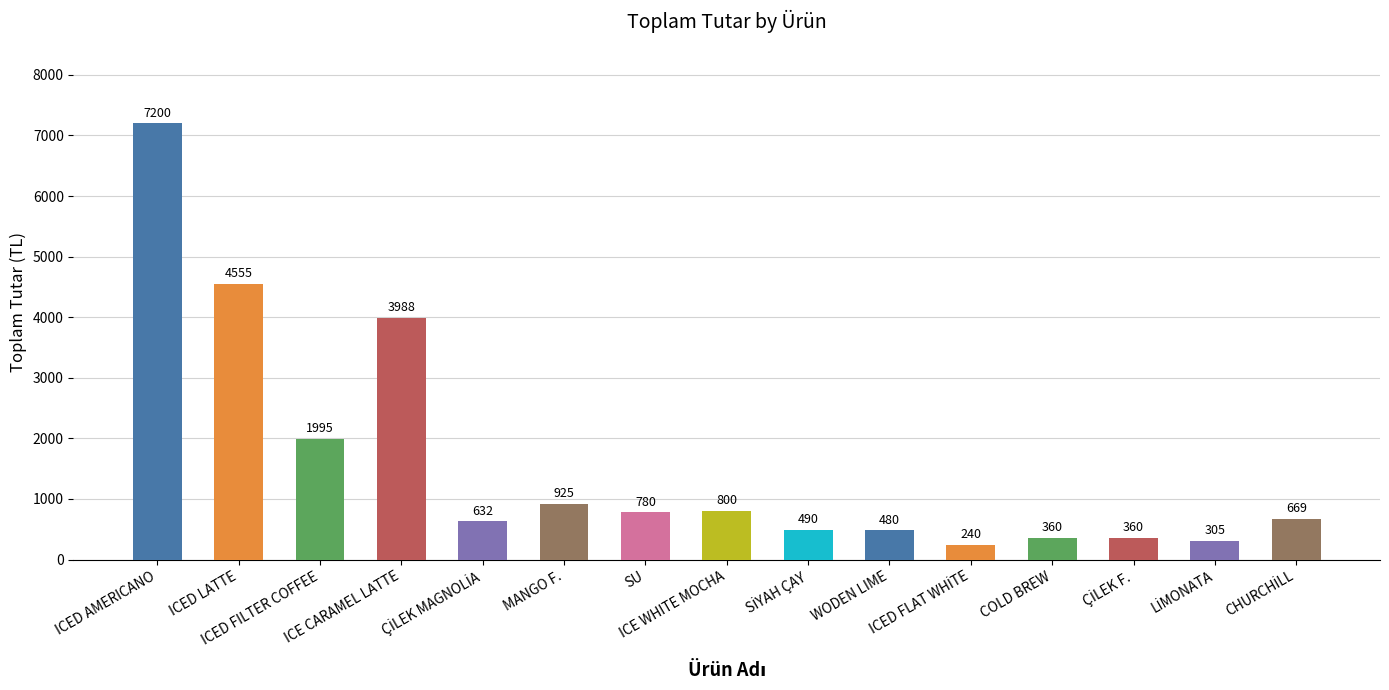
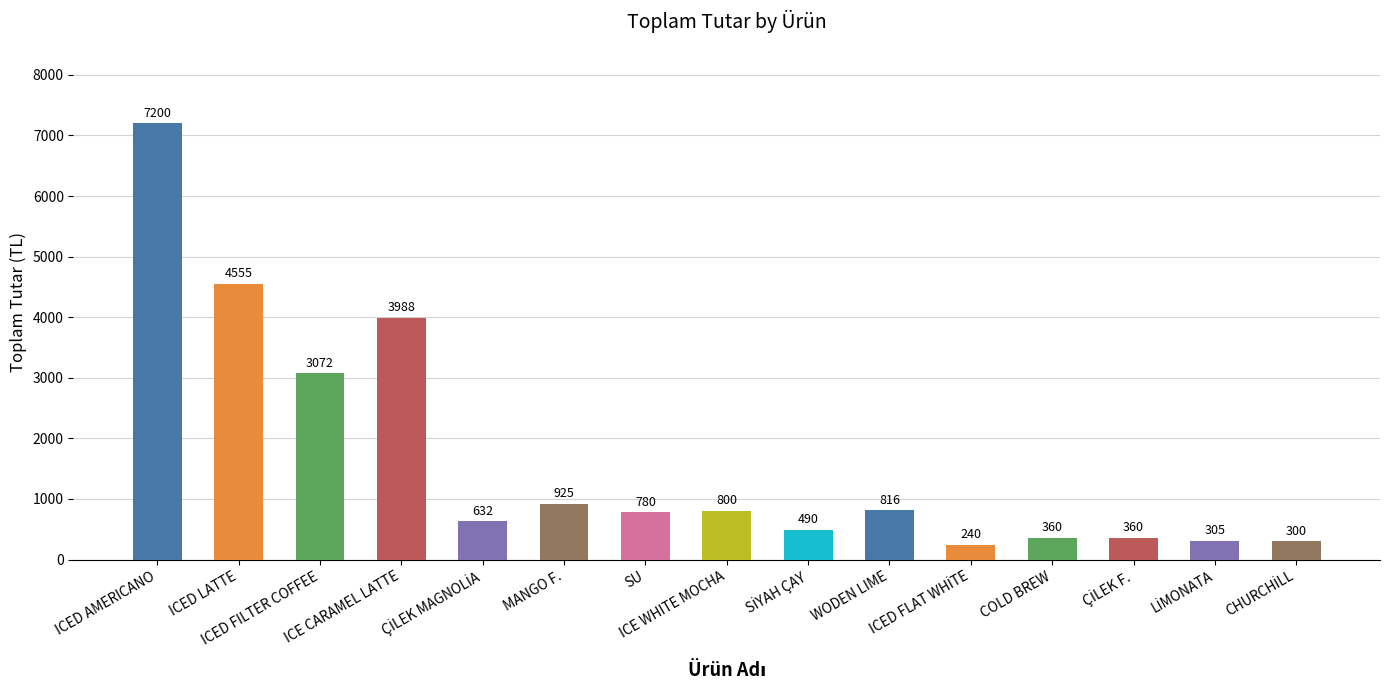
ICED FILTER COFFEE: 1995 -> 3072
WODEN LIME: 480 -> 816
CHURCHİLL: 669 -> 300
